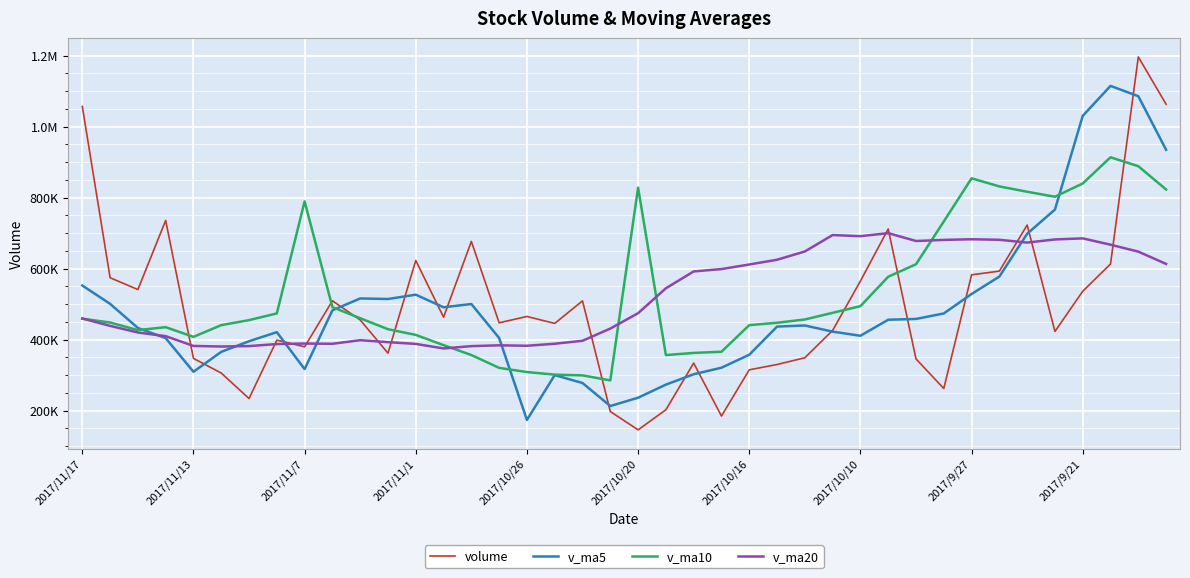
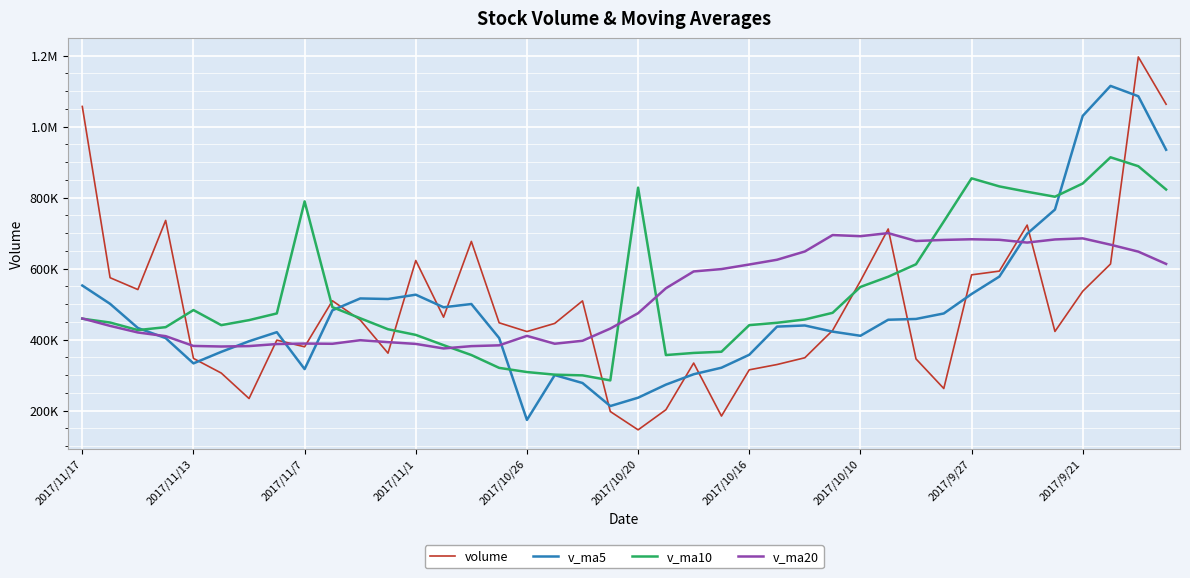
v_ma5, 2017/11/13: 310000 -> 330000
v_ma10, 2017/11/13: 410000 -> 480000
volume, 2017/10/26: 470000 -> 420000
v_ma20, 2017/10/26: 380000 -> 410000
v_ma10, 2017/10/10: 490000 -> 550000
